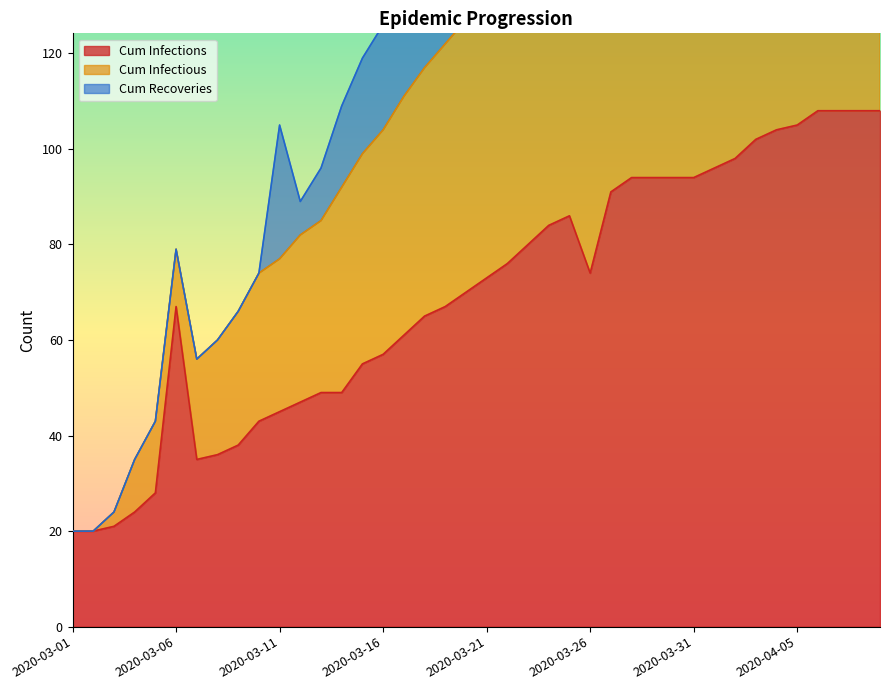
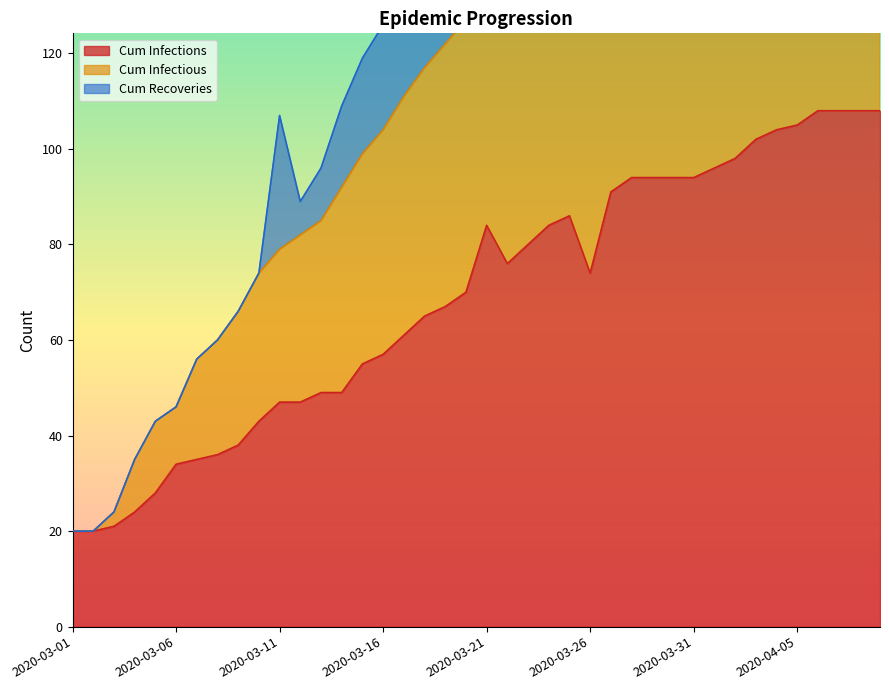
Cum Infections, 2020-03-06: 67 -> 34
Cum Infections, 2020-03-11: 45 -> 47
Cum Infections, 2020-03-21: 73 -> 84
